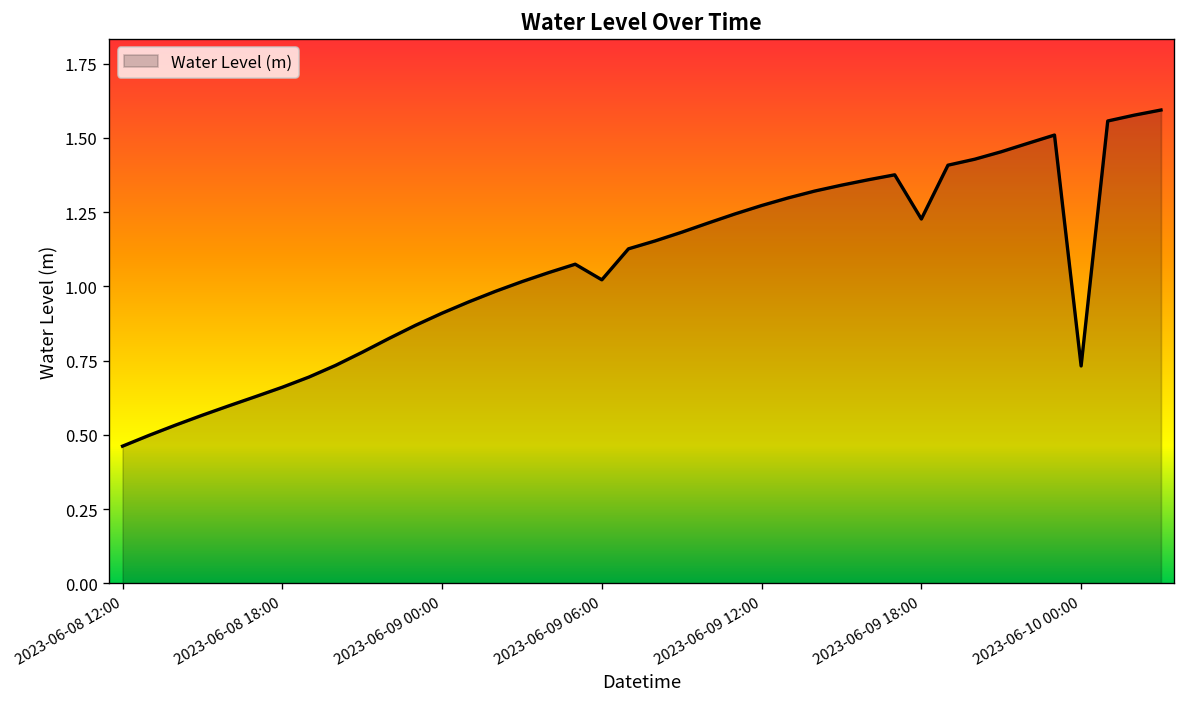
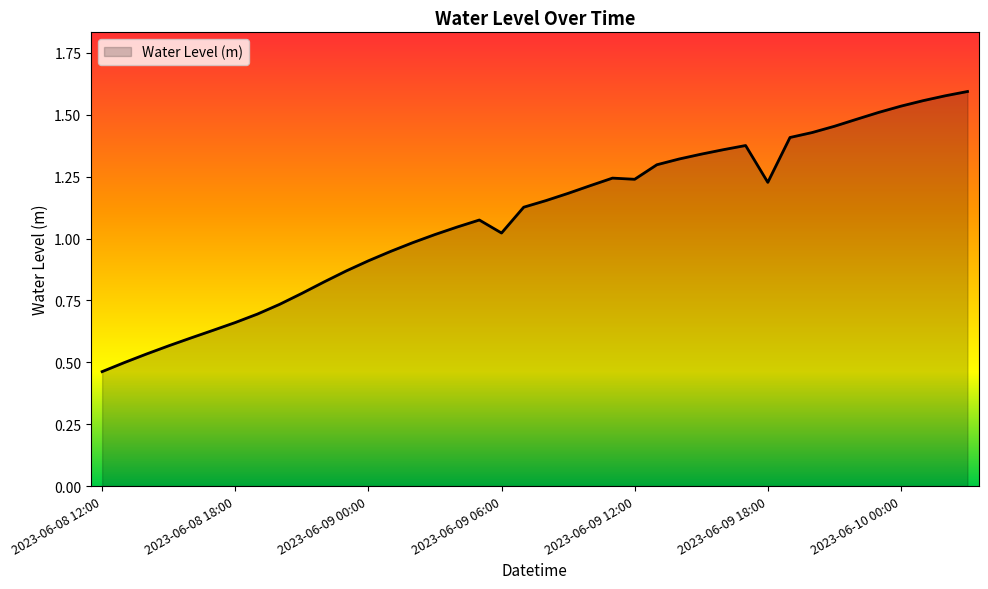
2023-06-09 12:00: 1.27 -> 1.24
2023-06-10 00:00: 0.73 -> 1.53
